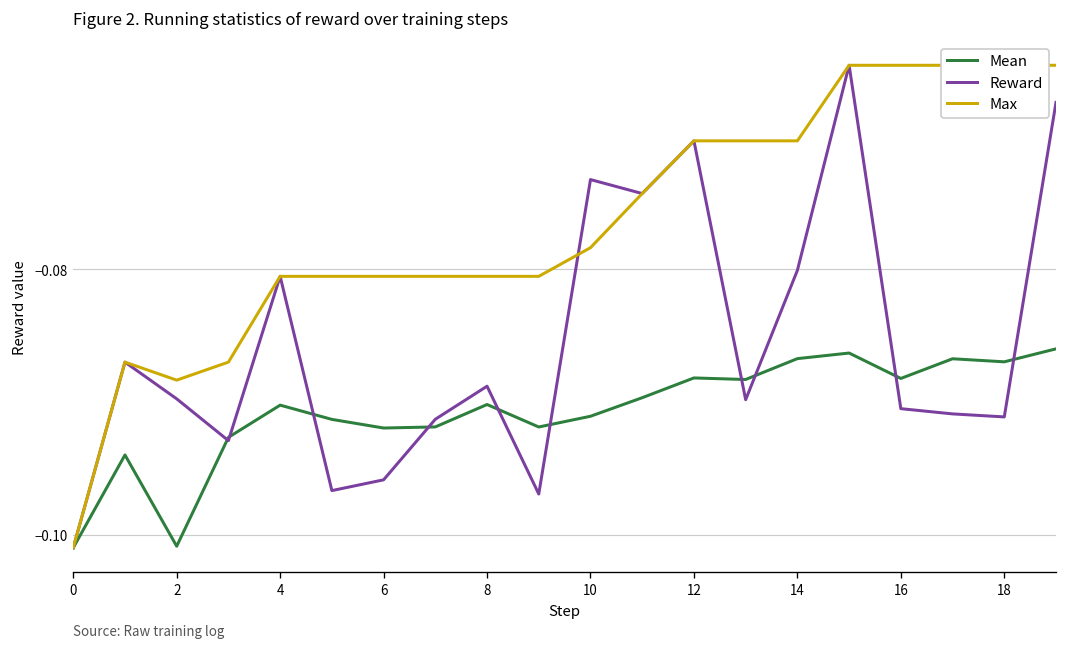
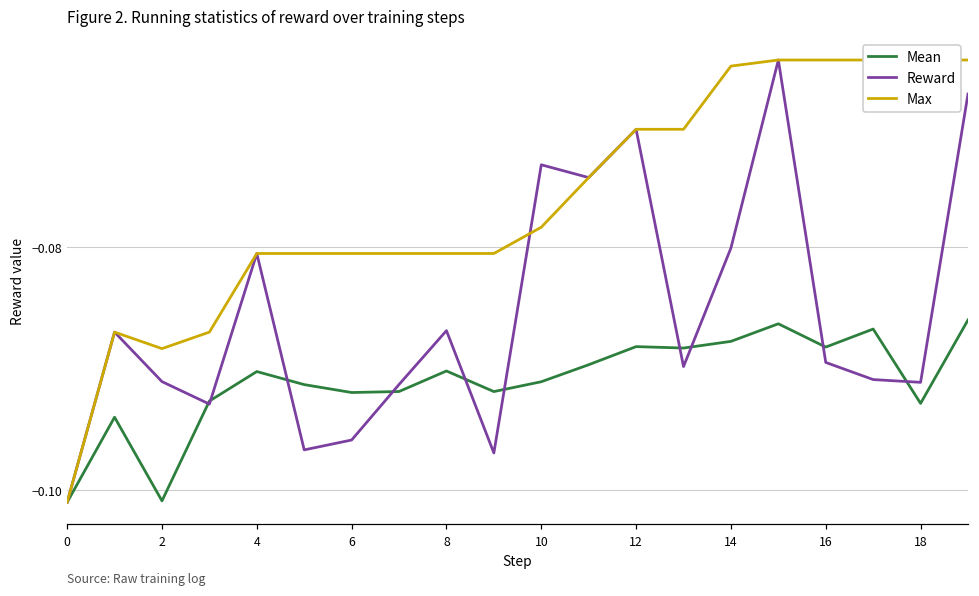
Reward, 2: -0.0898 -> -0.0911
Reward, 8: -0.0888 -> -0.0869
Mean, 14: -0.0867 -> -0.0878
Max, 14: -0.0703 -> -0.0651
Reward, 16: -0.0905 -> -0.0895
Mean, 18: -0.0870 -> -0.0929
